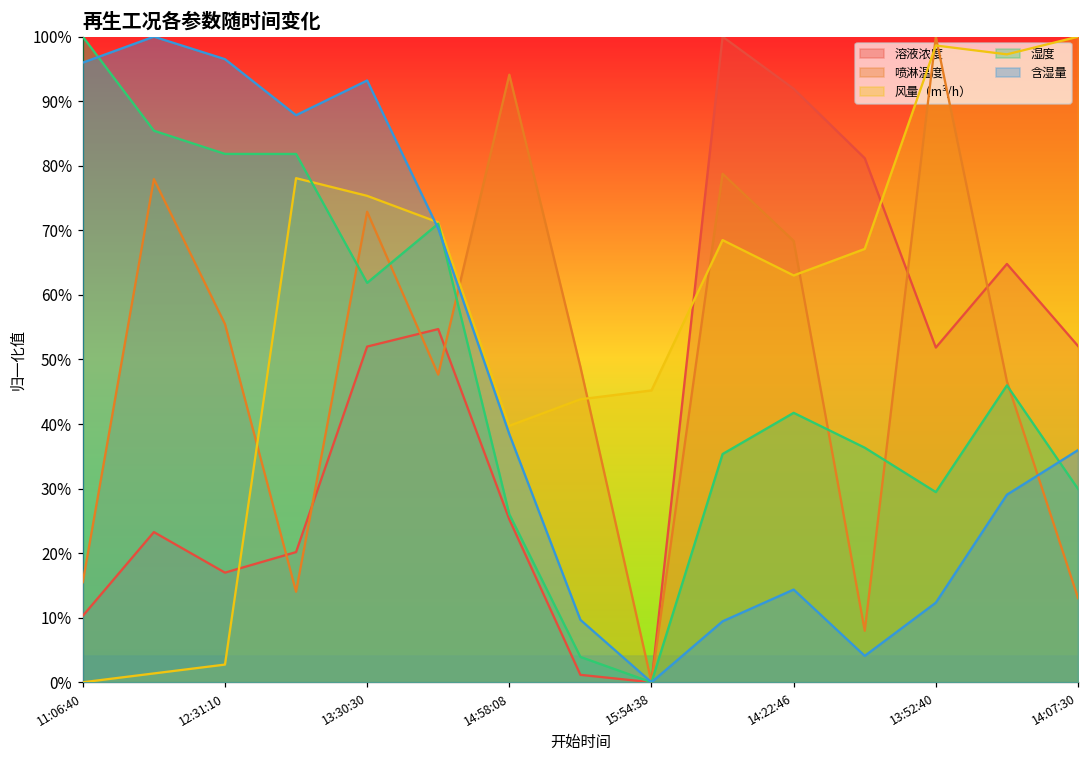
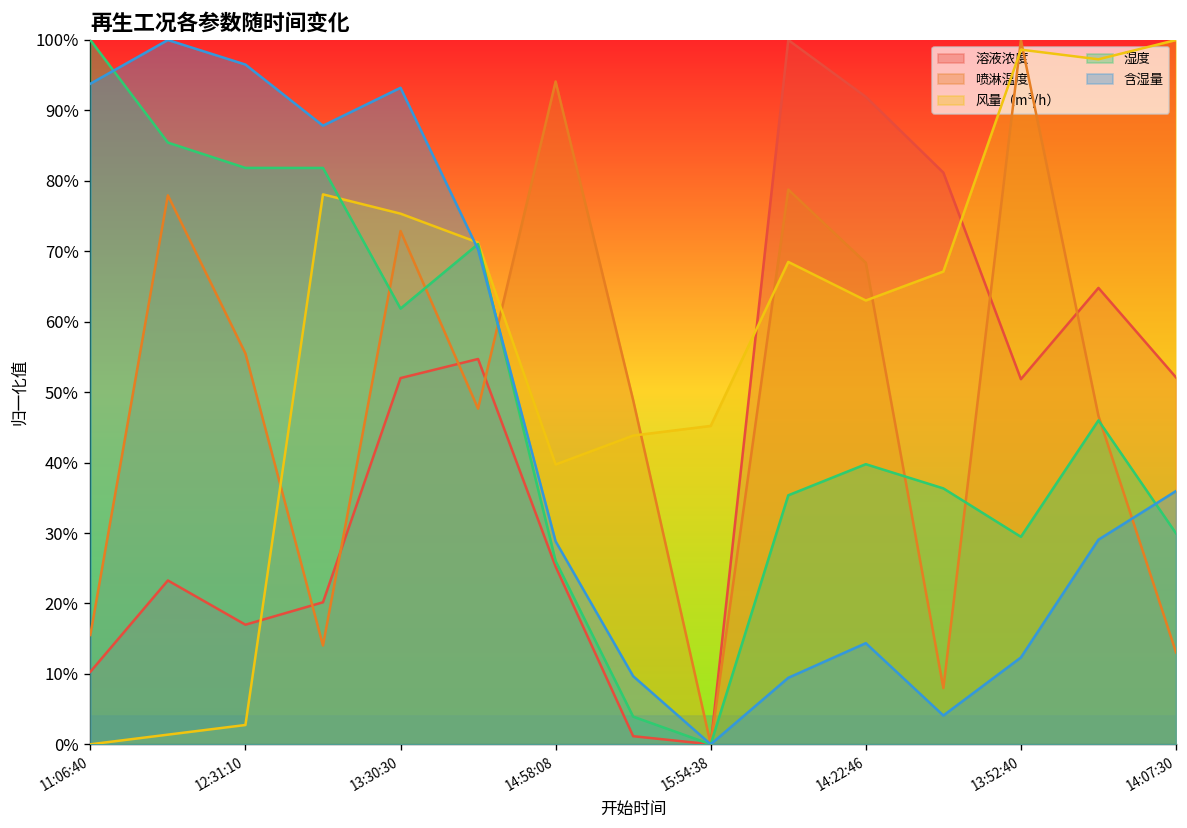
含湿量, 11:06:40: 96% -> 94%
含湿量, 14:58:08: 38% -> 29%
湿度, 14:22:46: 42% -> 40%
